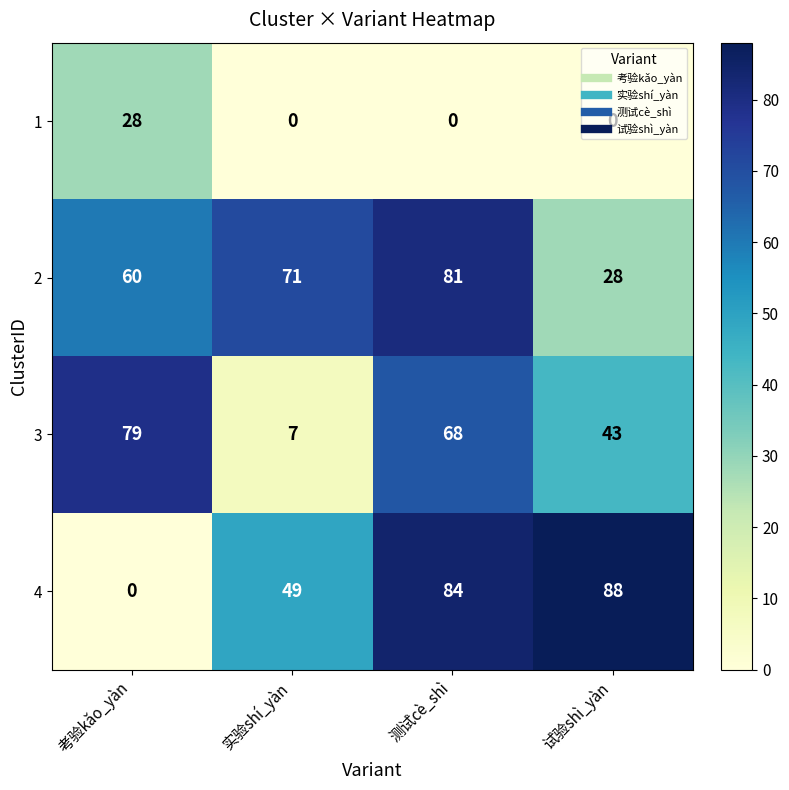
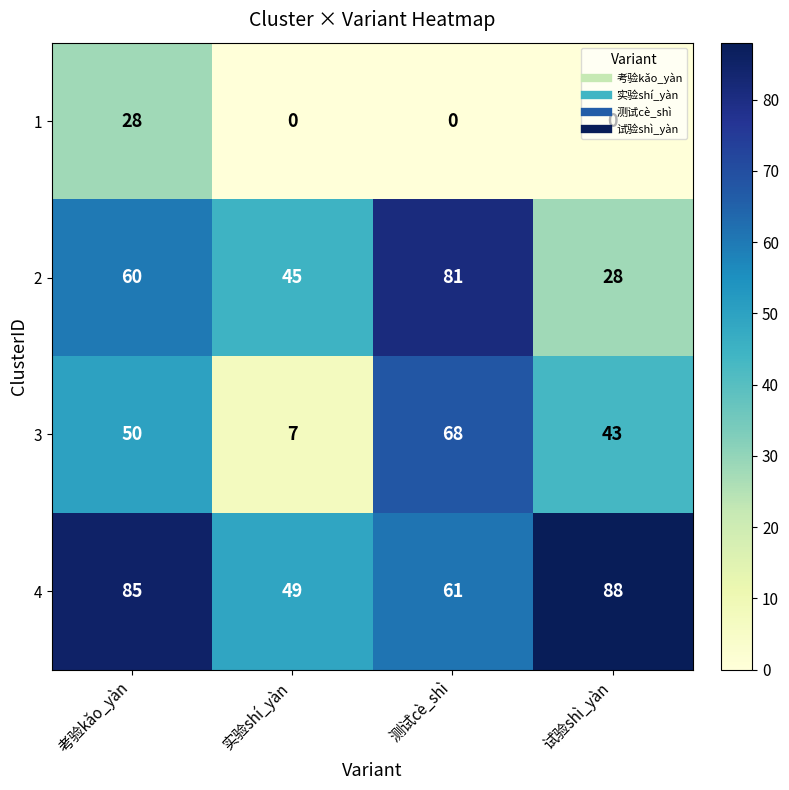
2, 实验shí_yàn: 71 -> 45
3, 考验kǎo_yàn: 79 -> 50
4, 考验kǎo_yàn: 0 -> 85
4, 测试cè_shì: 84 -> 61
